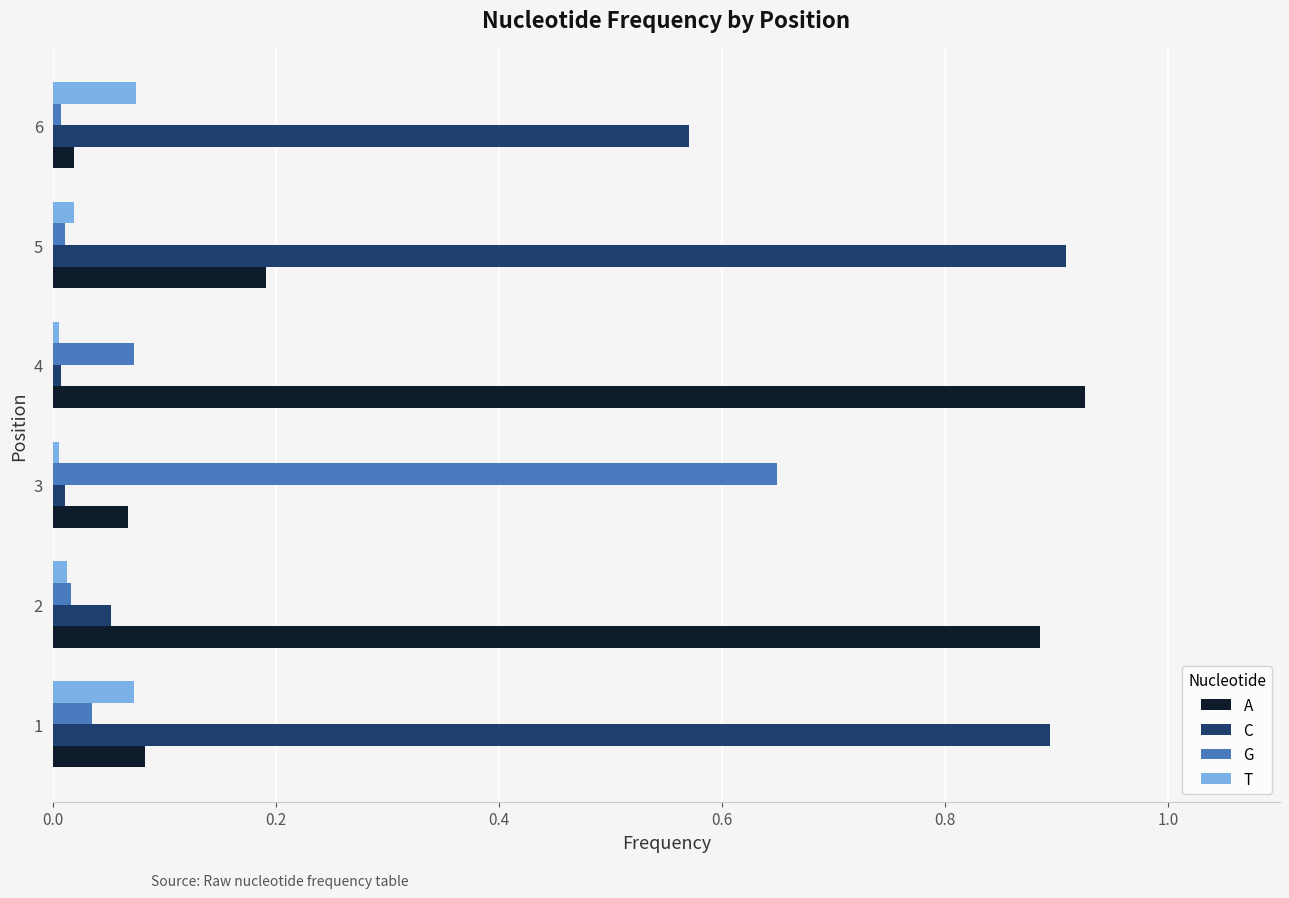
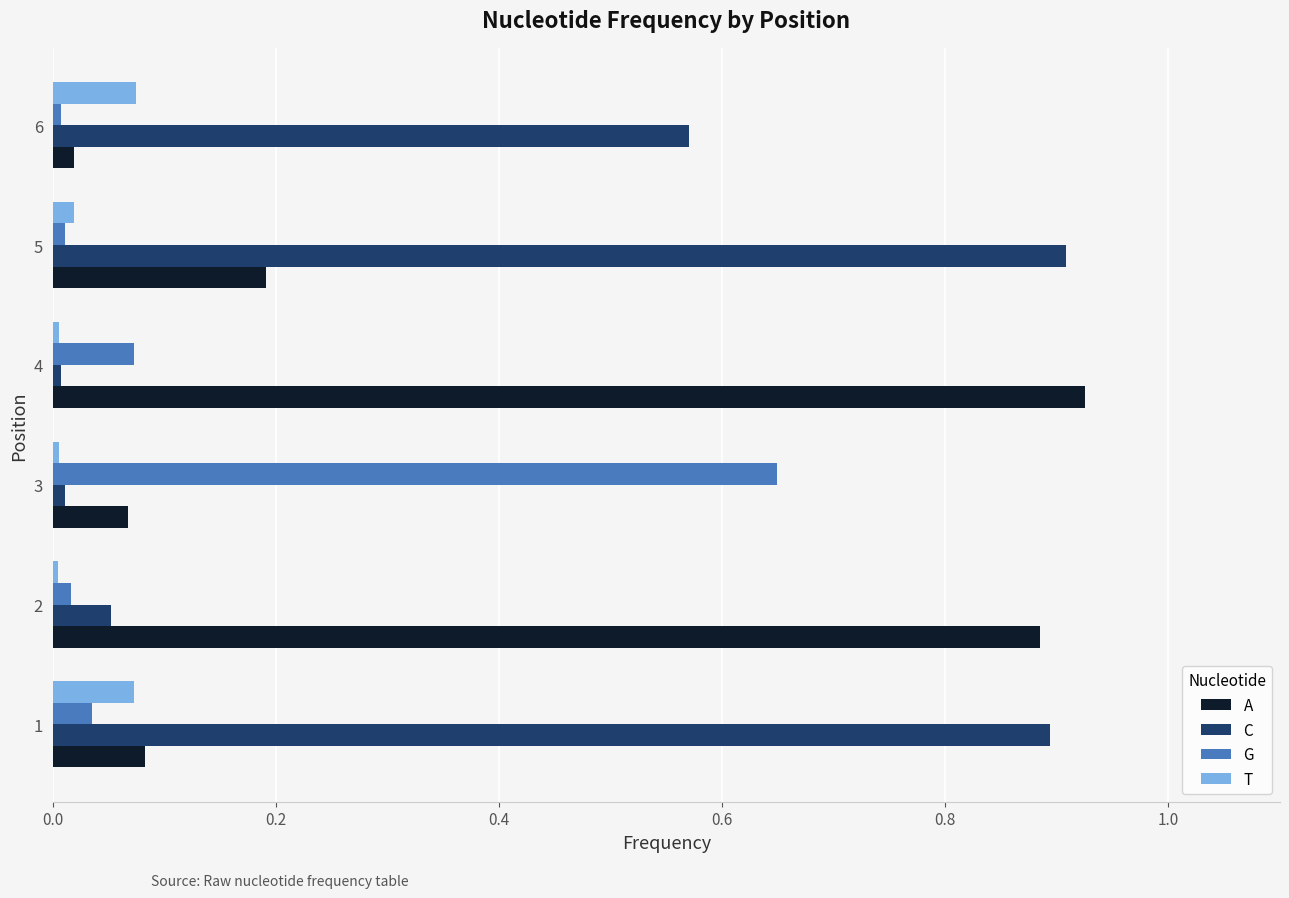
T, 2: 0.013 -> 0.005
